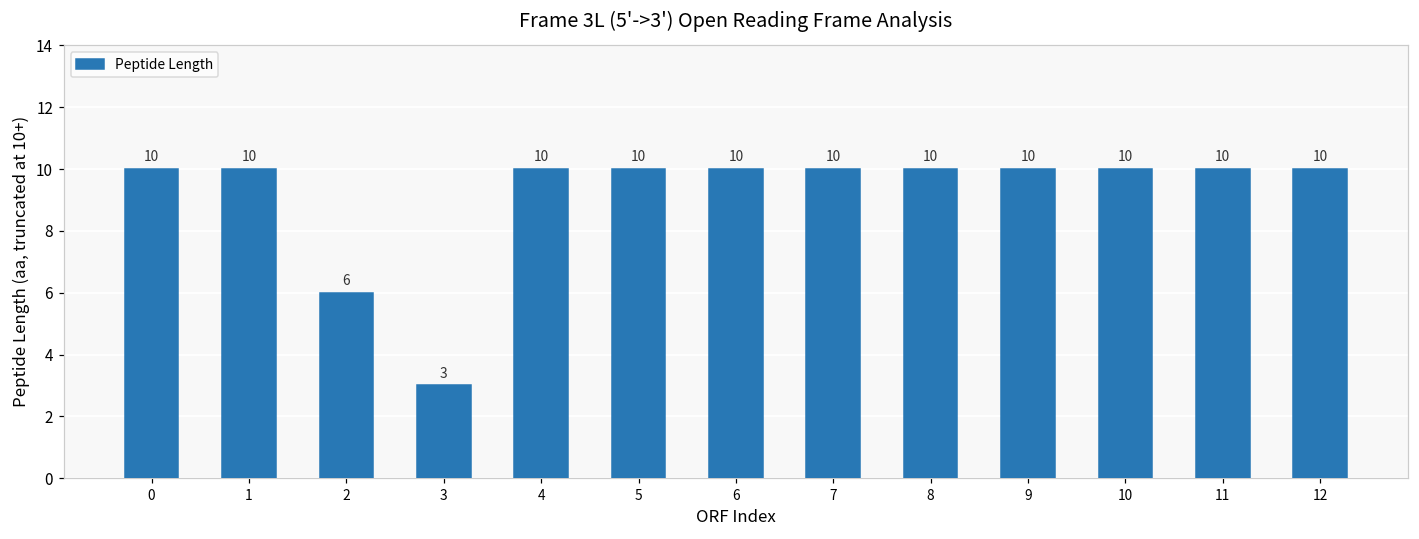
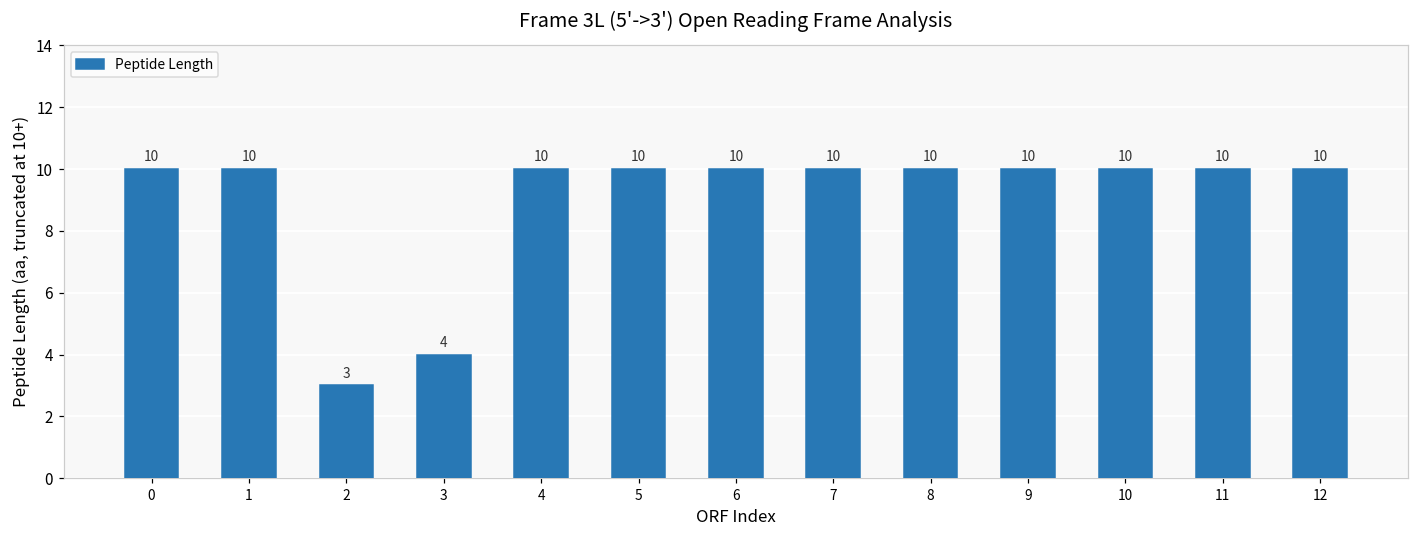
2: 6 -> 3
3: 3 -> 4
